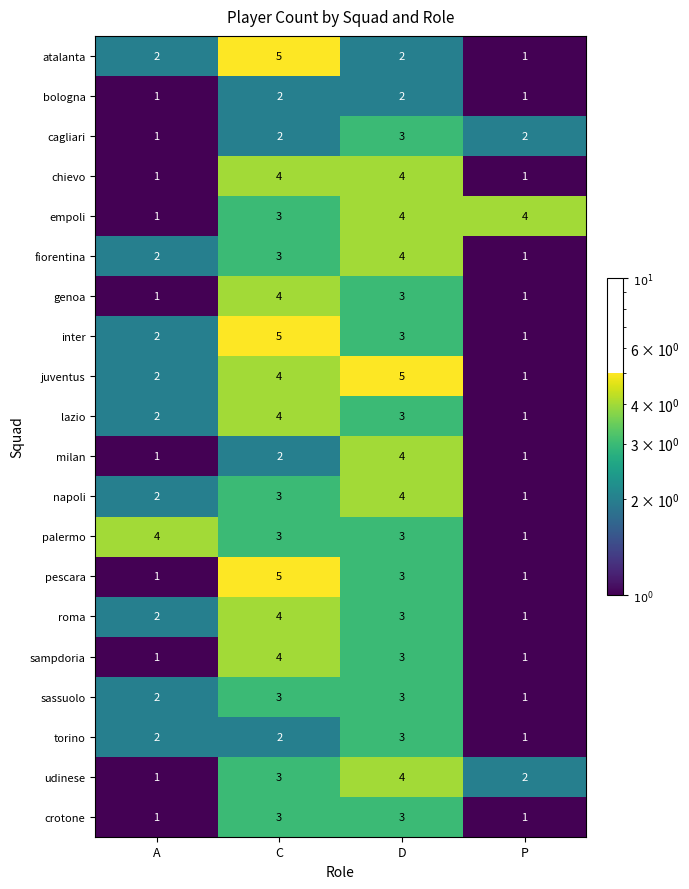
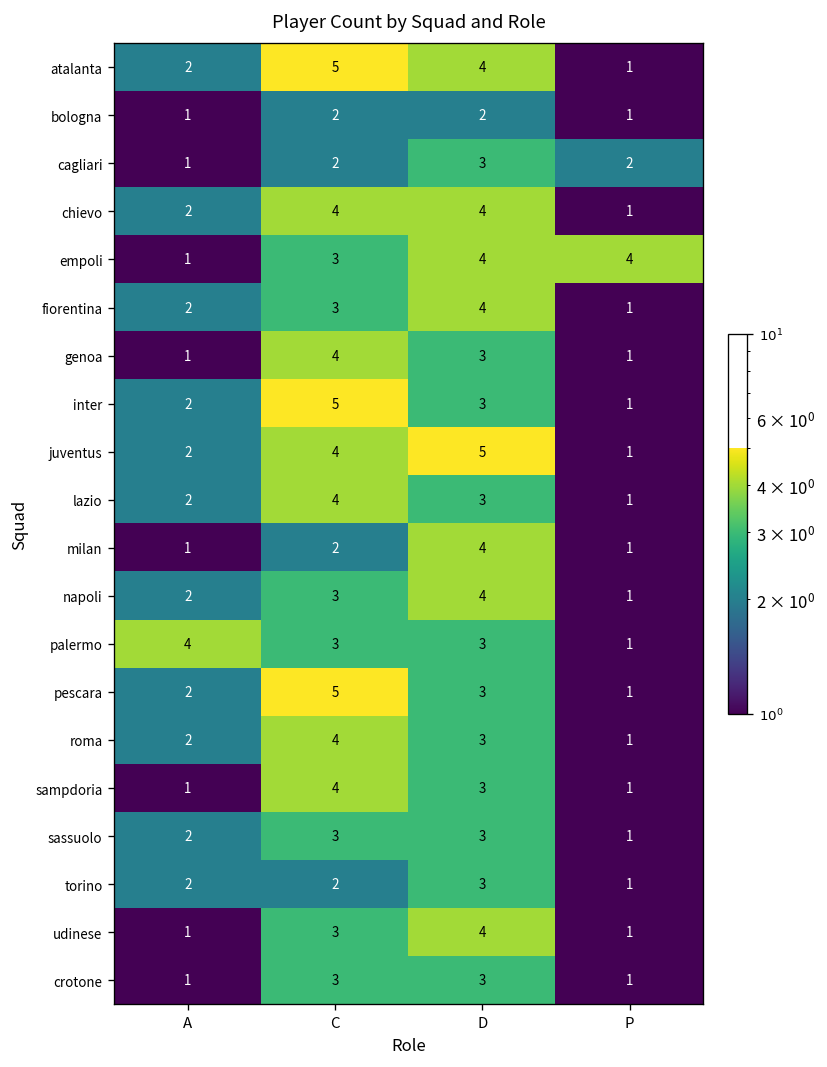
atalanta, D: 2 -> 4
chievo, A: 1 -> 2
pescara, A: 1 -> 2
udinese, P: 2 -> 1
